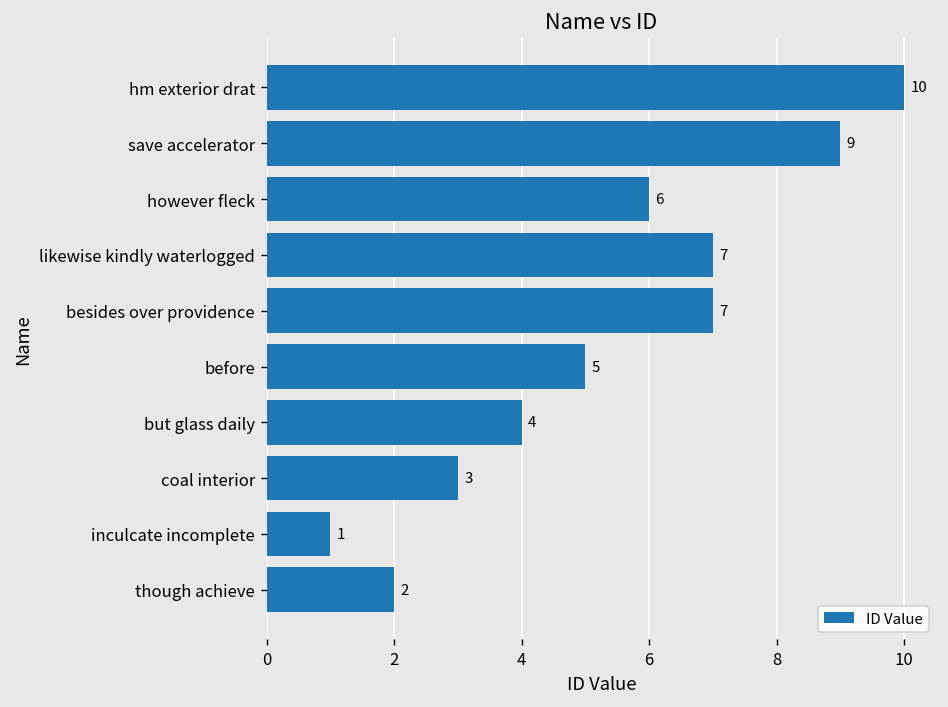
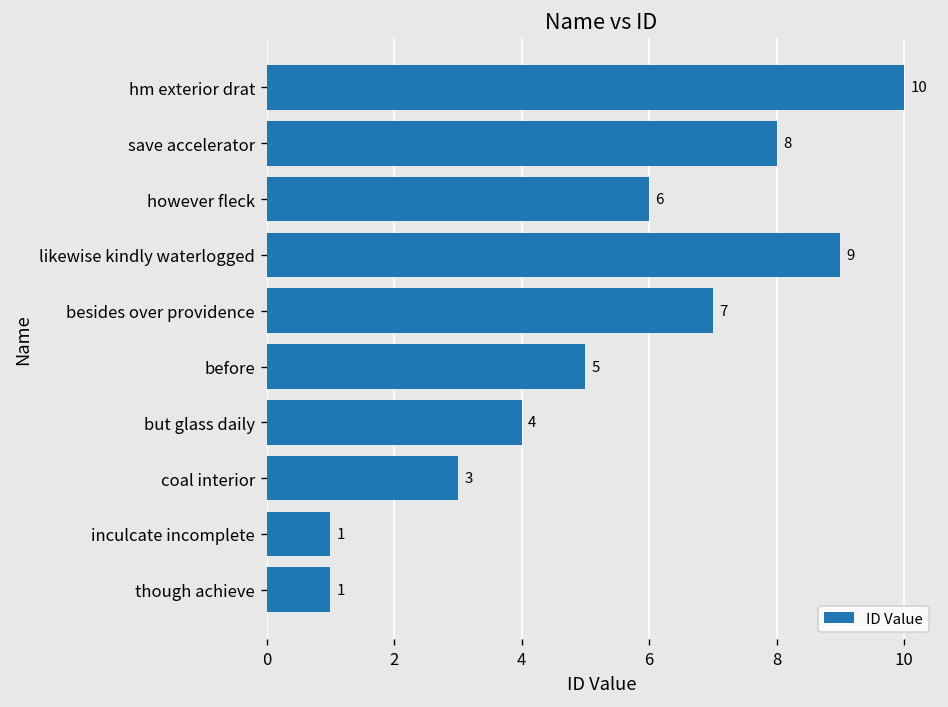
save accelerator: 9 -> 8
likewise kindly waterlogged: 7 -> 9
though achieve: 2 -> 1
